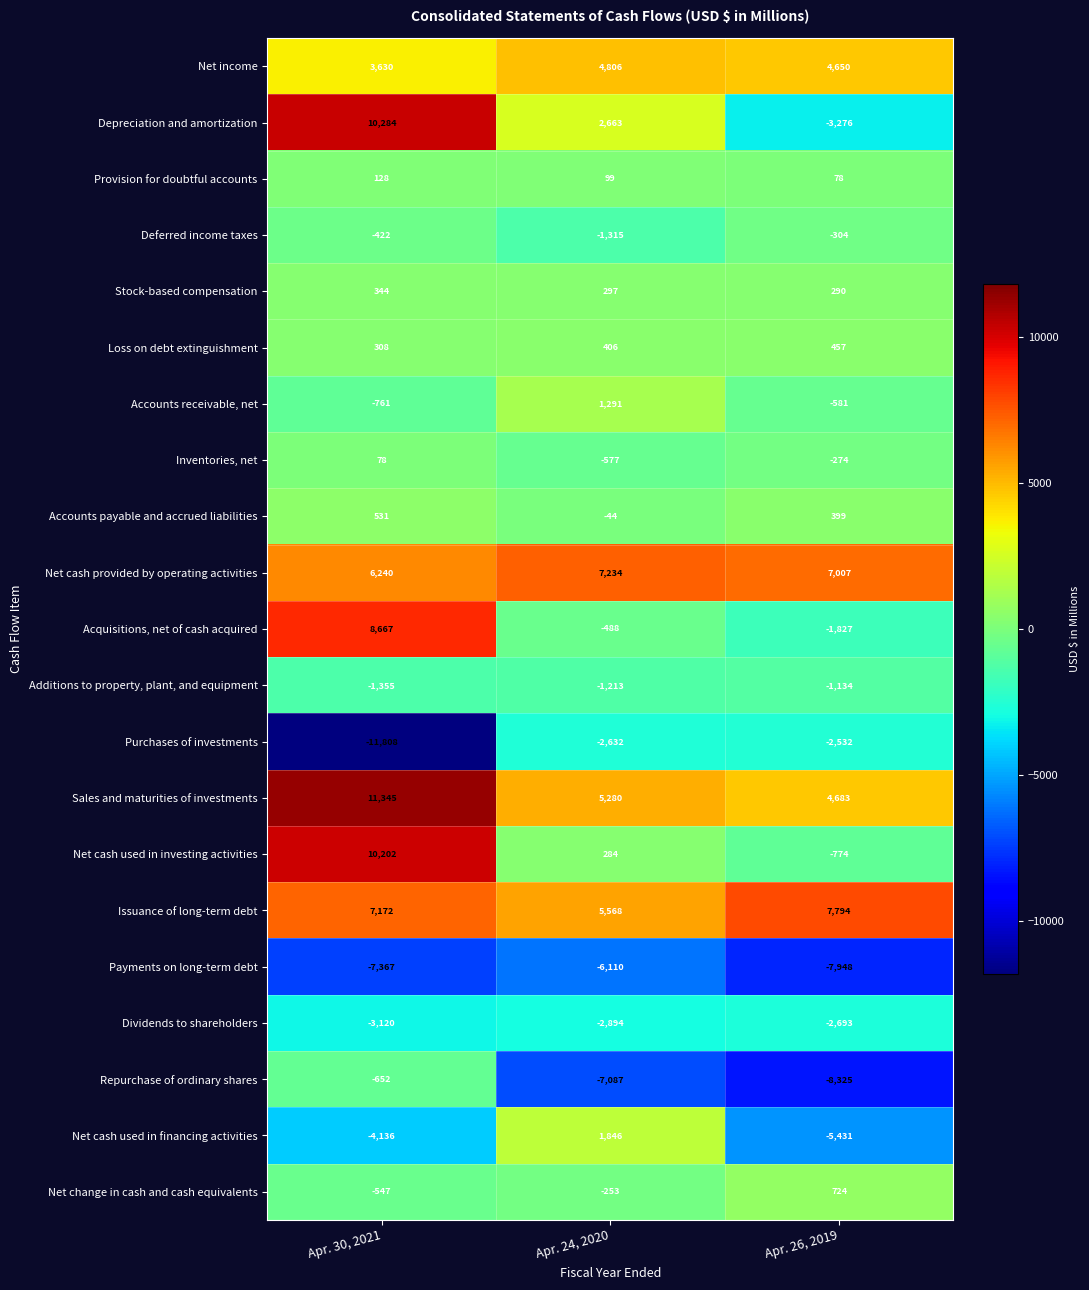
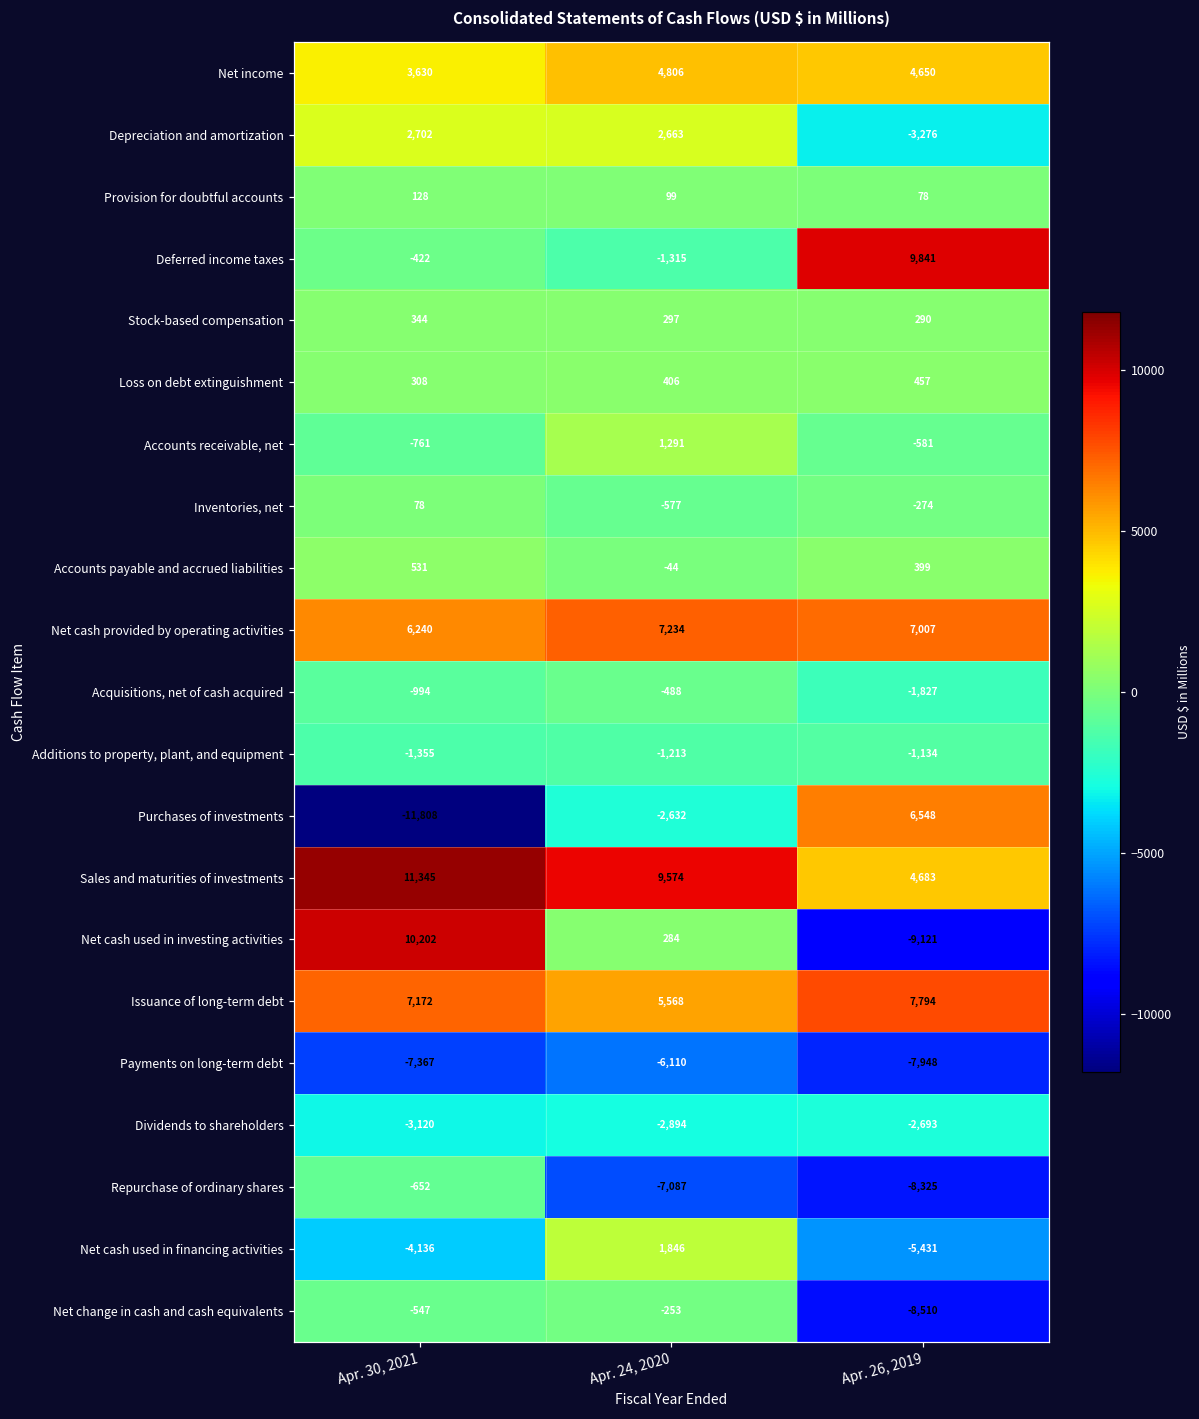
Depreciation and amortization, Apr. 30, 2021: 10,284 -> 2,702
Deferred income taxes, Apr. 26, 2019: -304 -> 9,841
Acquisitions, net of cash acquired, Apr. 30, 2021: 8,667 -> -994
Purchases of investments, Apr. 26, 2019: -2,532 -> 6,548
Sales and maturities of investments, Apr. 24, 2020: 5,280 -> 9,574
Net cash used in investing activities, Apr. 26, 2019: -774 -> -9,121
Net change in cash and cash equivalents, Apr. 26, 2019: 724 -> -8,510
